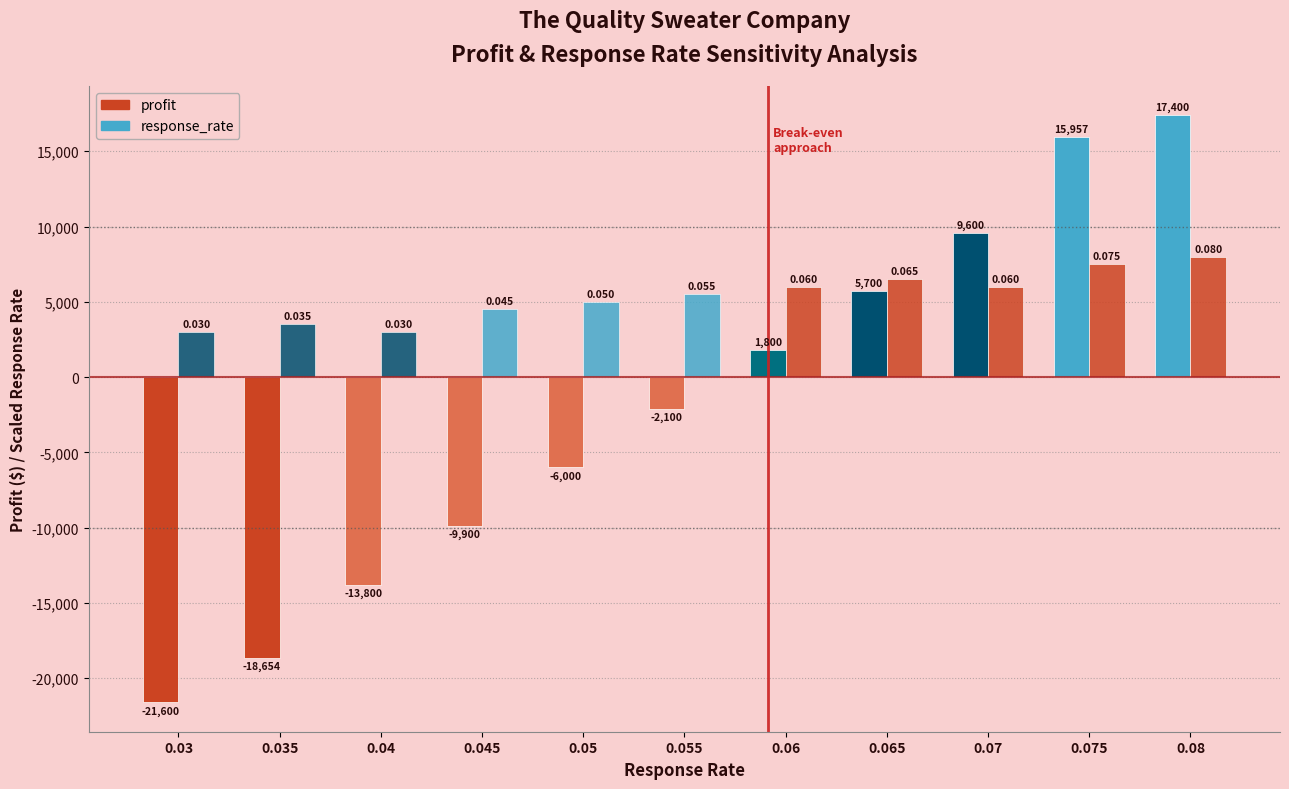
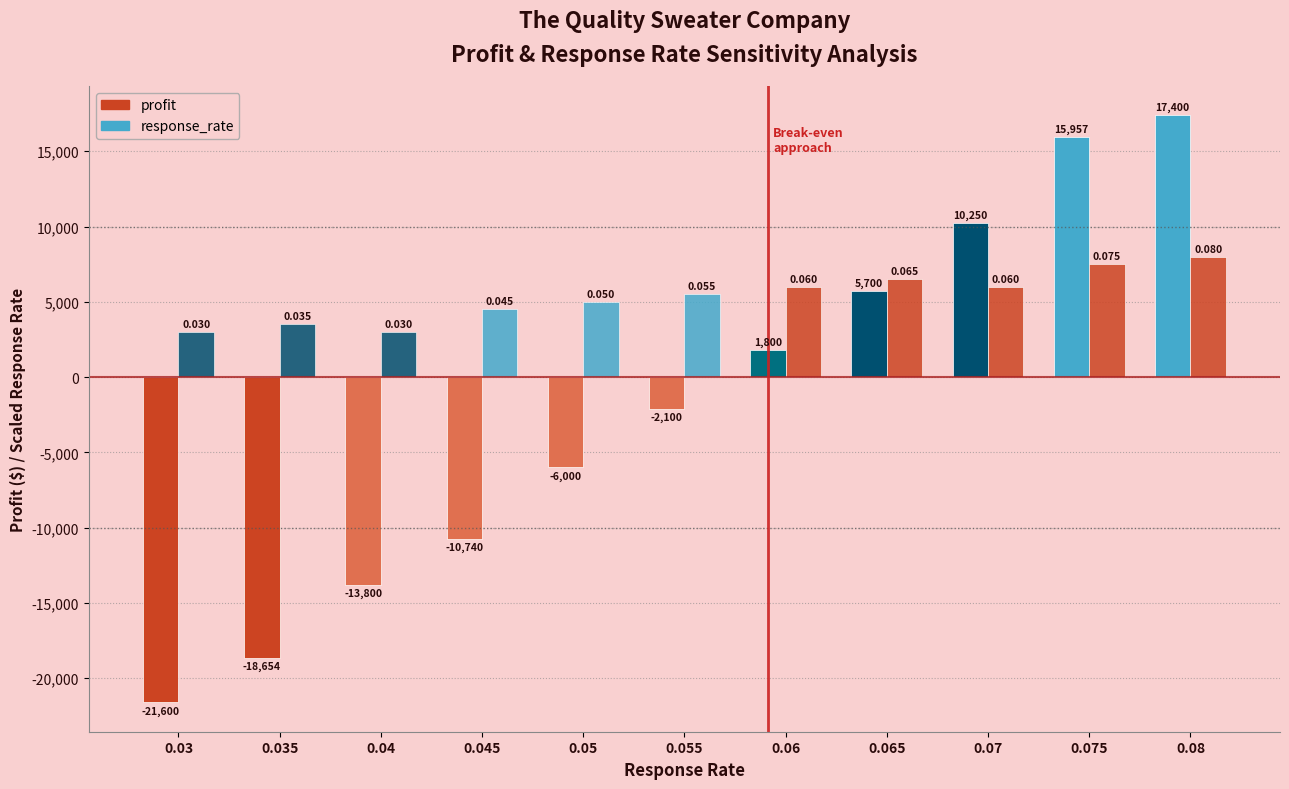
profit, 0.045: -9,900 -> -10,740
profit, 0.07: 9,600 -> 10,250
